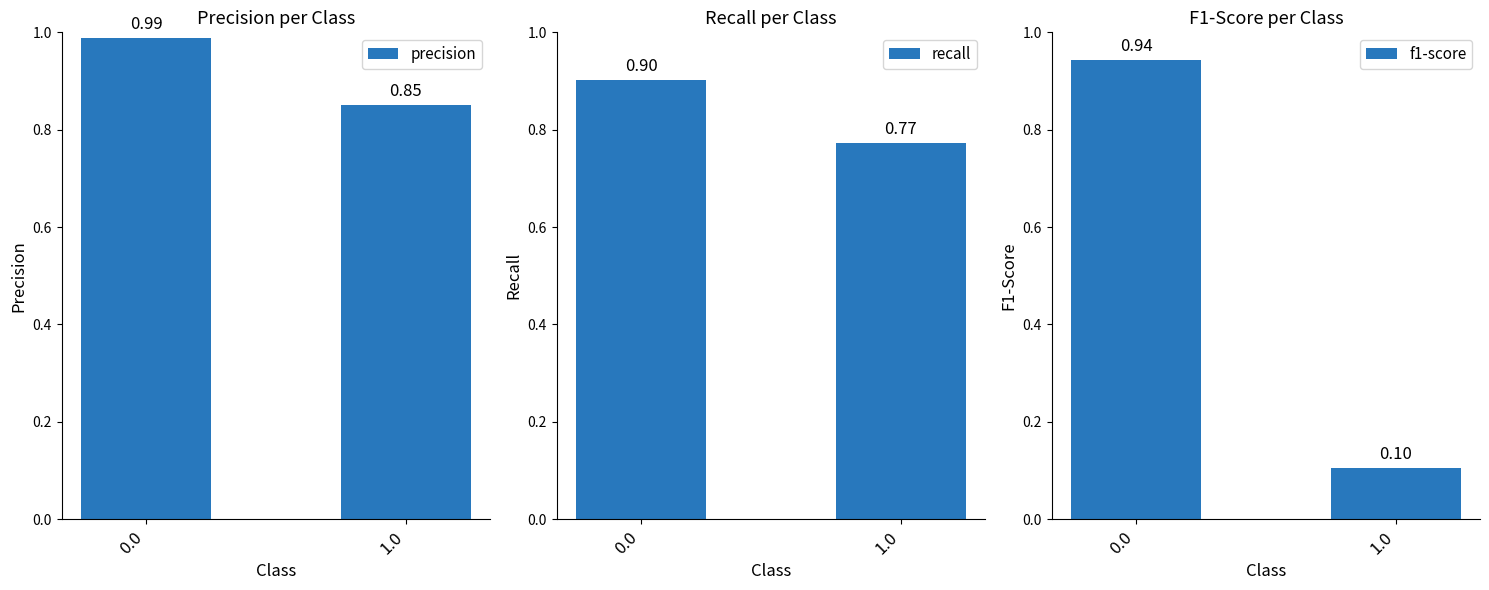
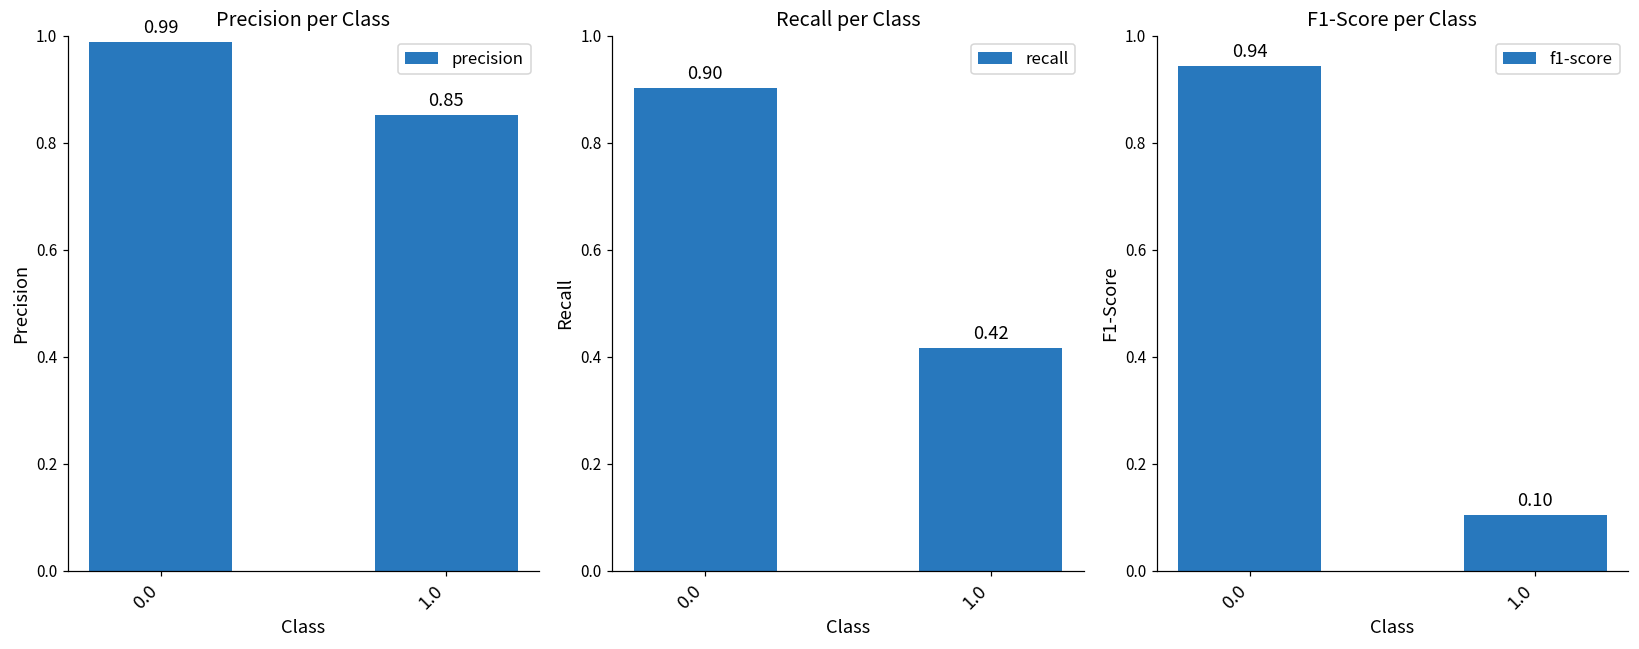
Recall per Class, 1.0: 0.77 -> 0.42
